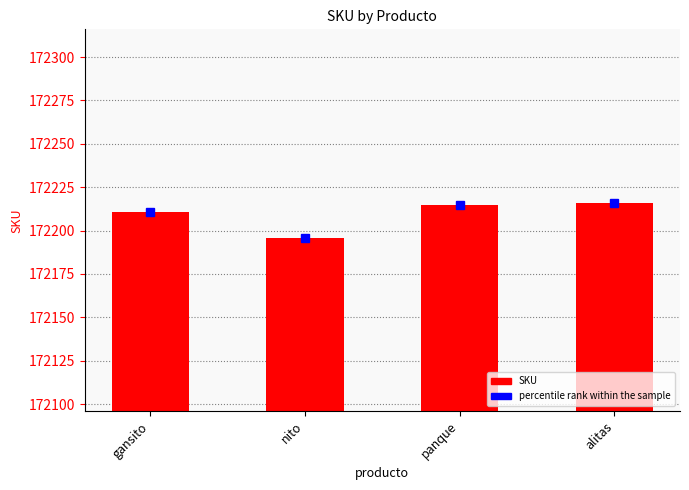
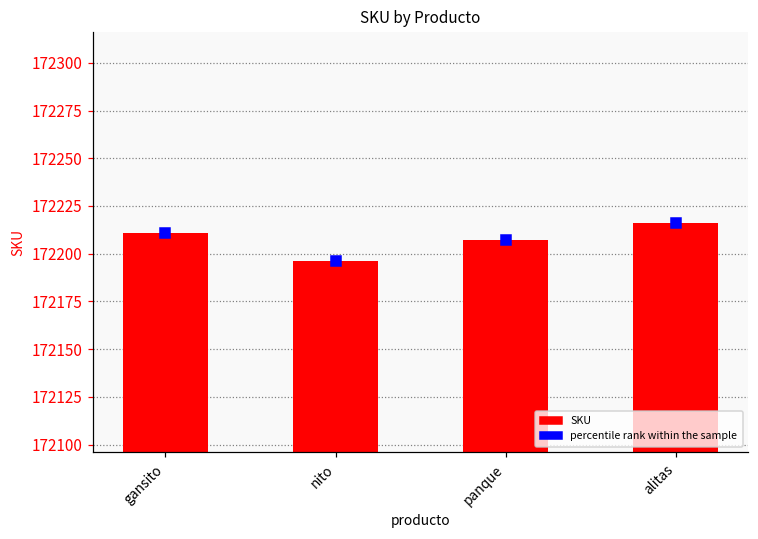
SKU, panque: 172215 -> 172207
